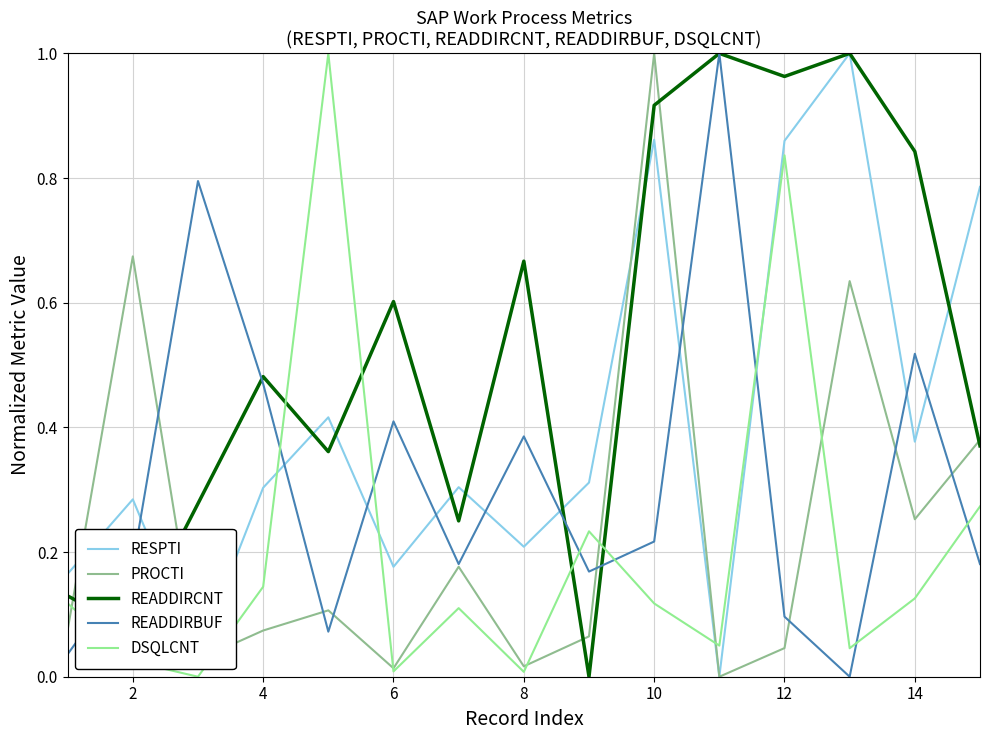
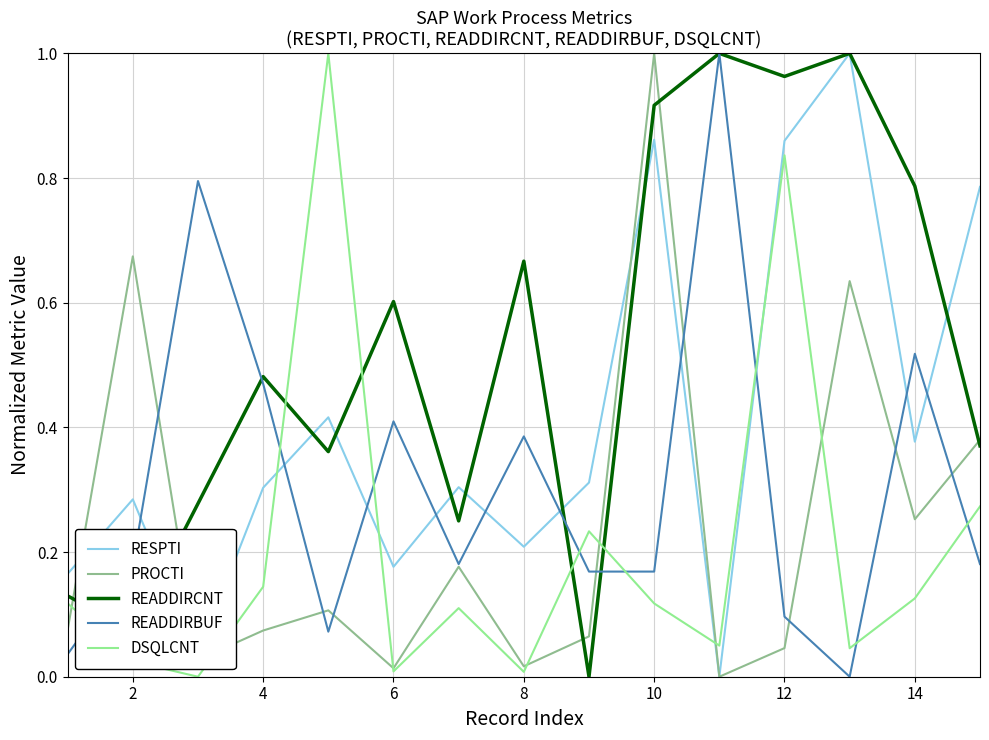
READDIRBUF, 10: 0.22 -> 0.17
READDIRCNT, 14: 0.84 -> 0.79
